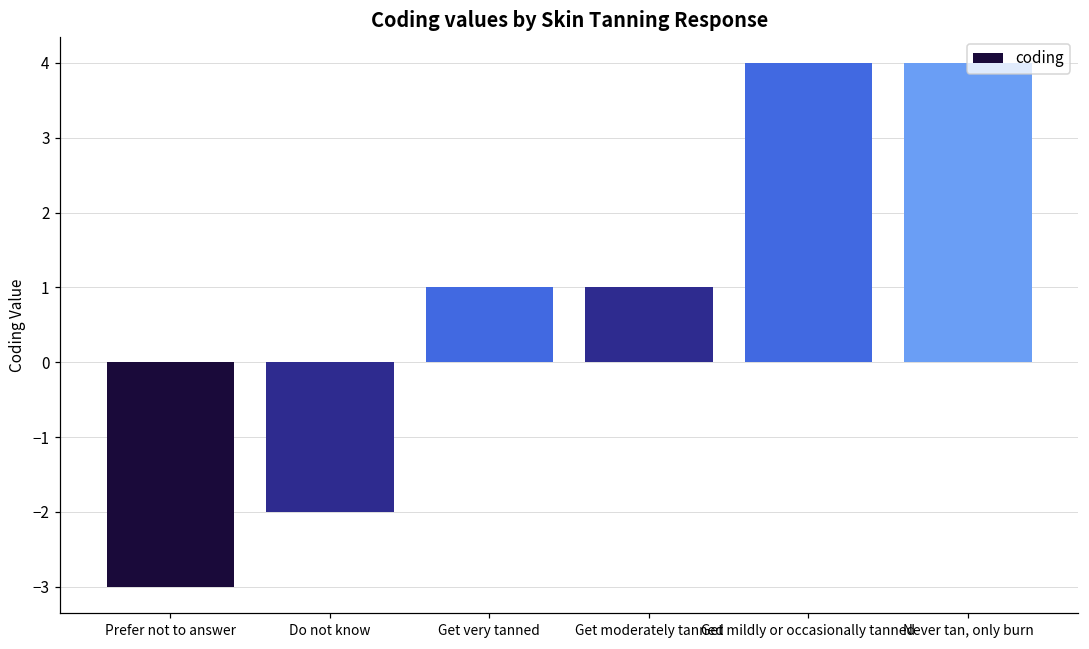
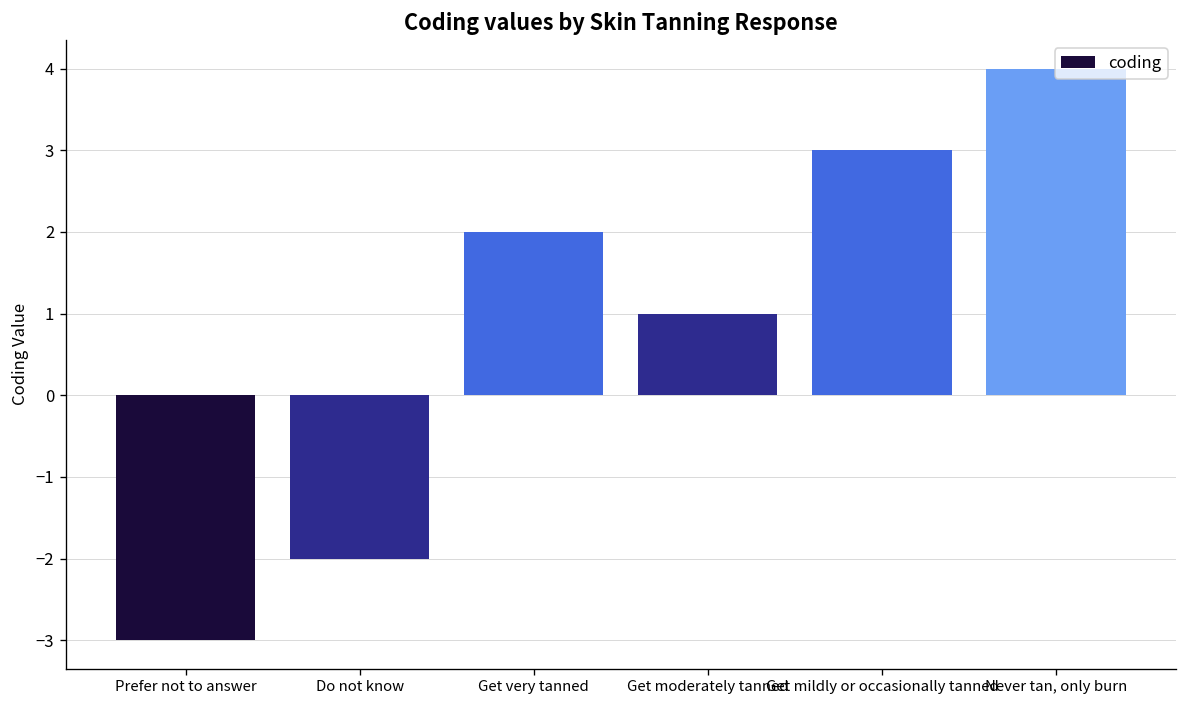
Get very tanned: 1 -> 2
Get mildly or occasionally tanned: 4 -> 3
